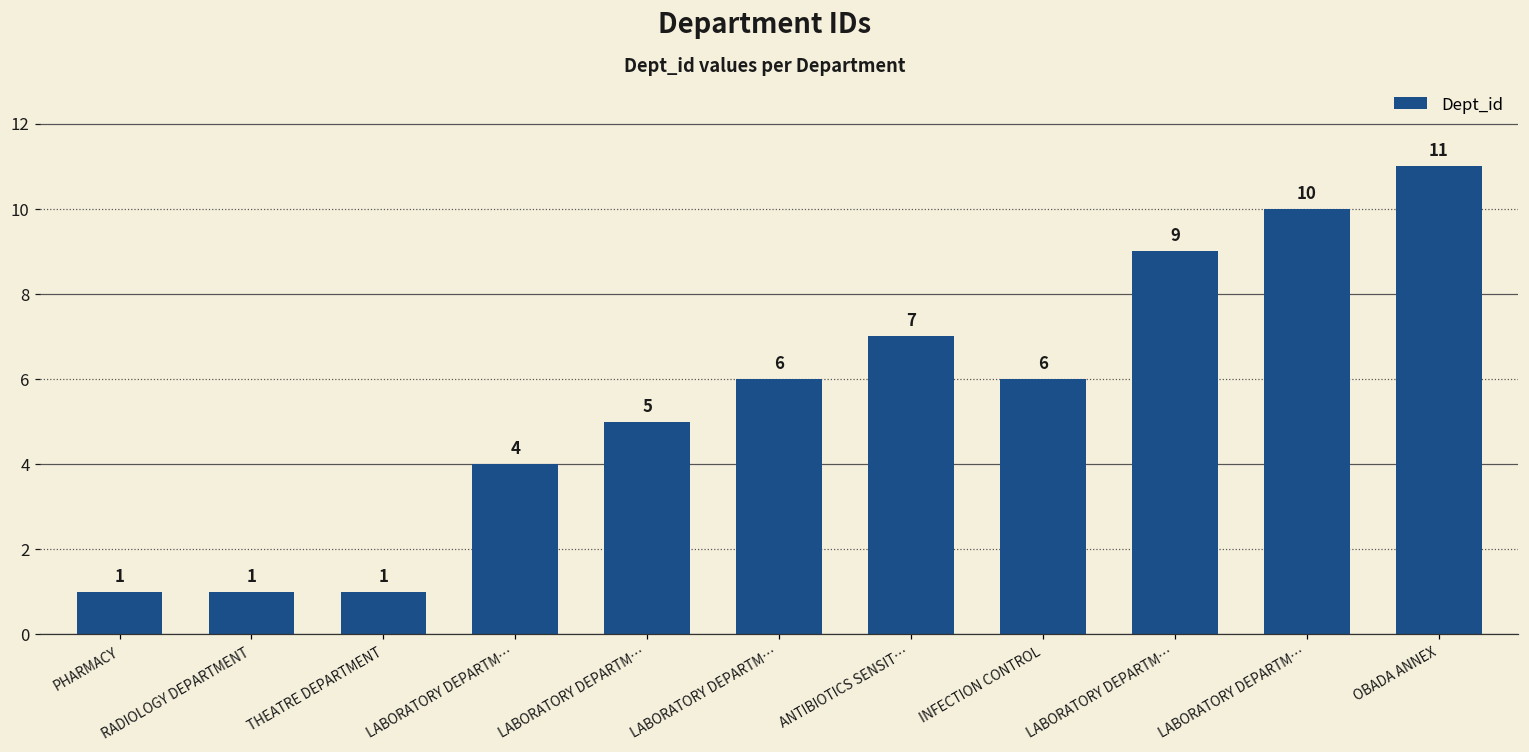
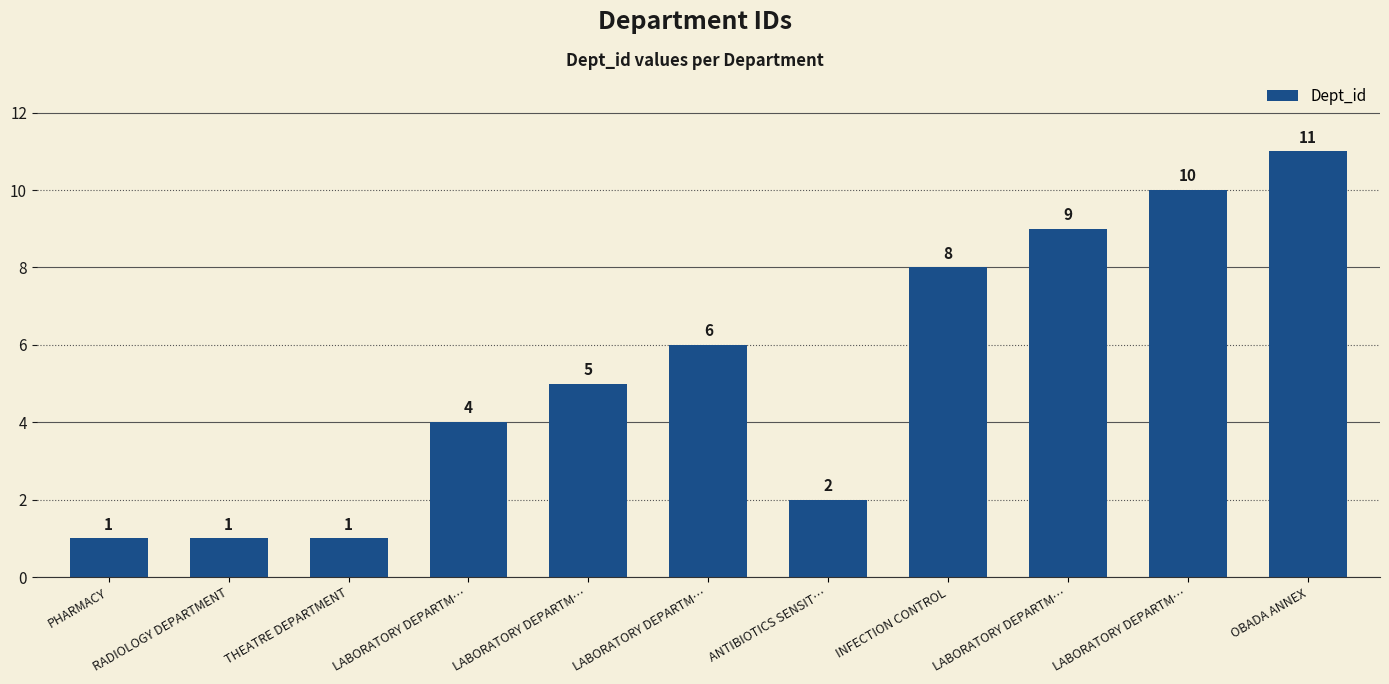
ANTIBIOTICS SENSIT…: 7 -> 2
INFECTION CONTROL: 6 -> 8
